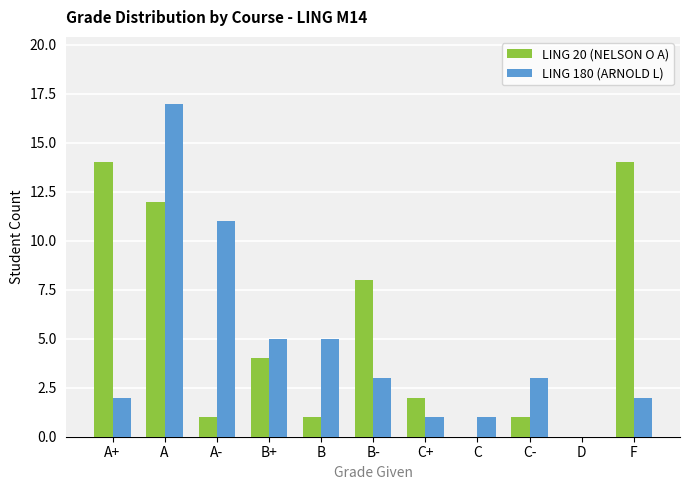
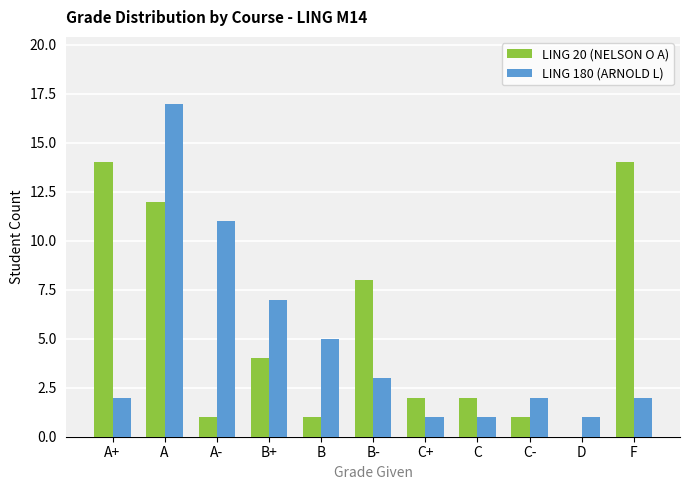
LING 180 (ARNOLD L), B+: 5 -> 7
LING 20 (NELSON O A), C: 0 -> 2
LING 180 (ARNOLD L), C-: 3 -> 2
LING 180 (ARNOLD L), D: 0 -> 1
